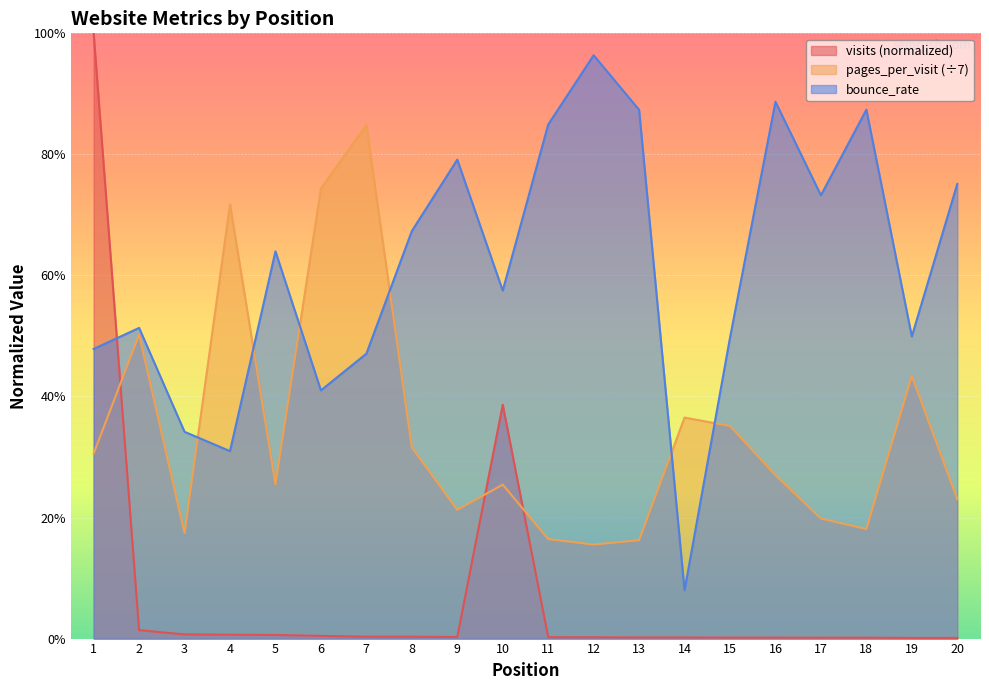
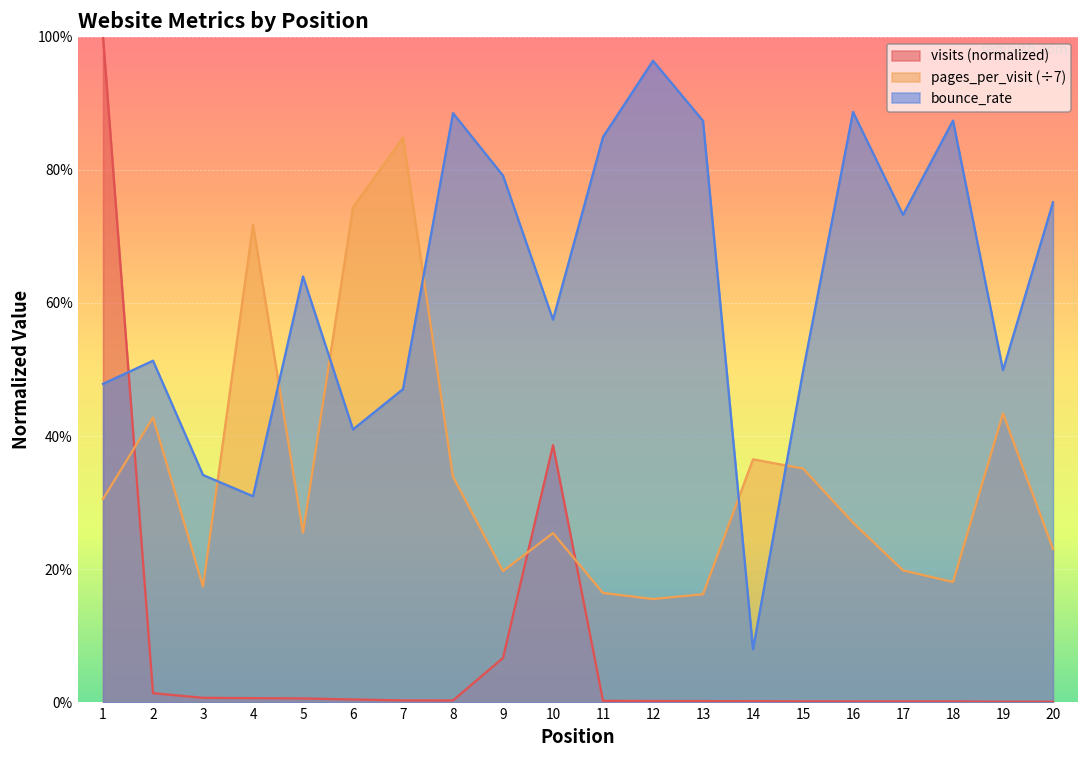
pages_per_visit (÷7), 2: 50% -> 43%
pages_per_visit (÷7), 8: 32% -> 34%
bounce_rate, 8: 67% -> 89%
visits (normalized), 9: 0% -> 7%
pages_per_visit (÷7), 9: 21% -> 20%
